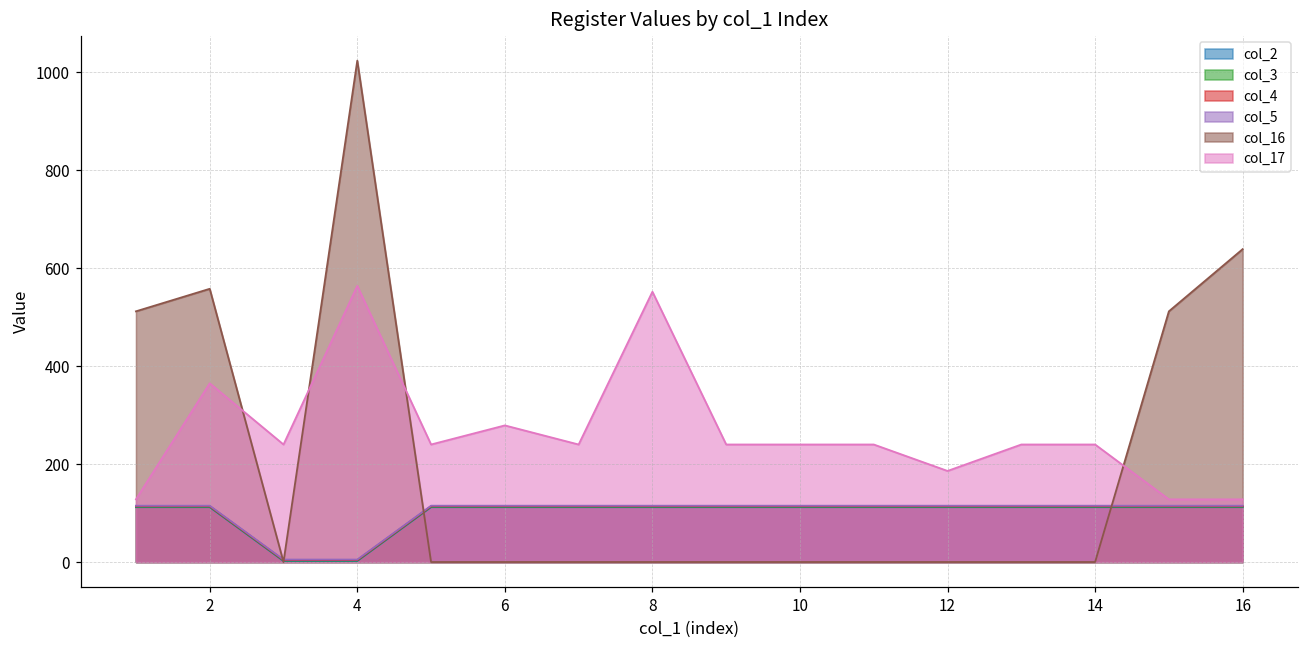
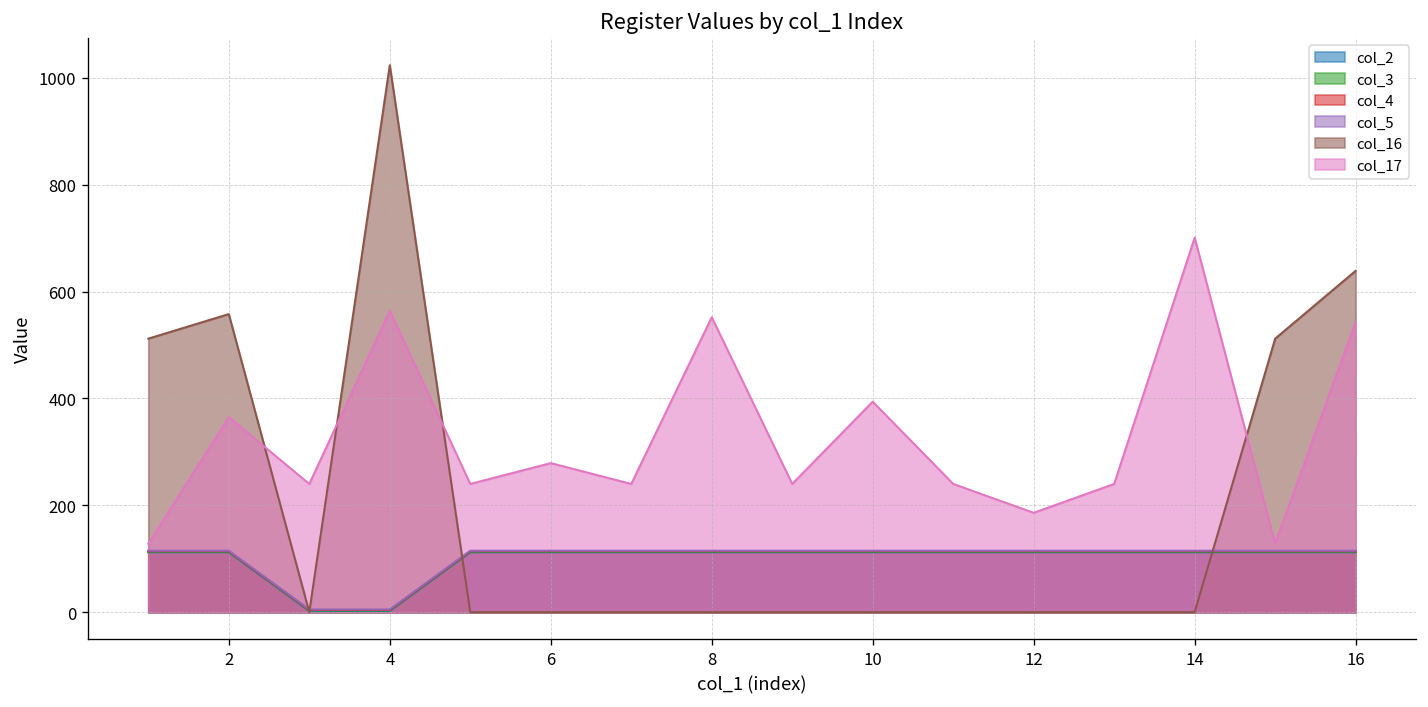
col_17, 10: 240 -> 390
col_17, 14: 240 -> 700
col_17, 16: 130 -> 540
